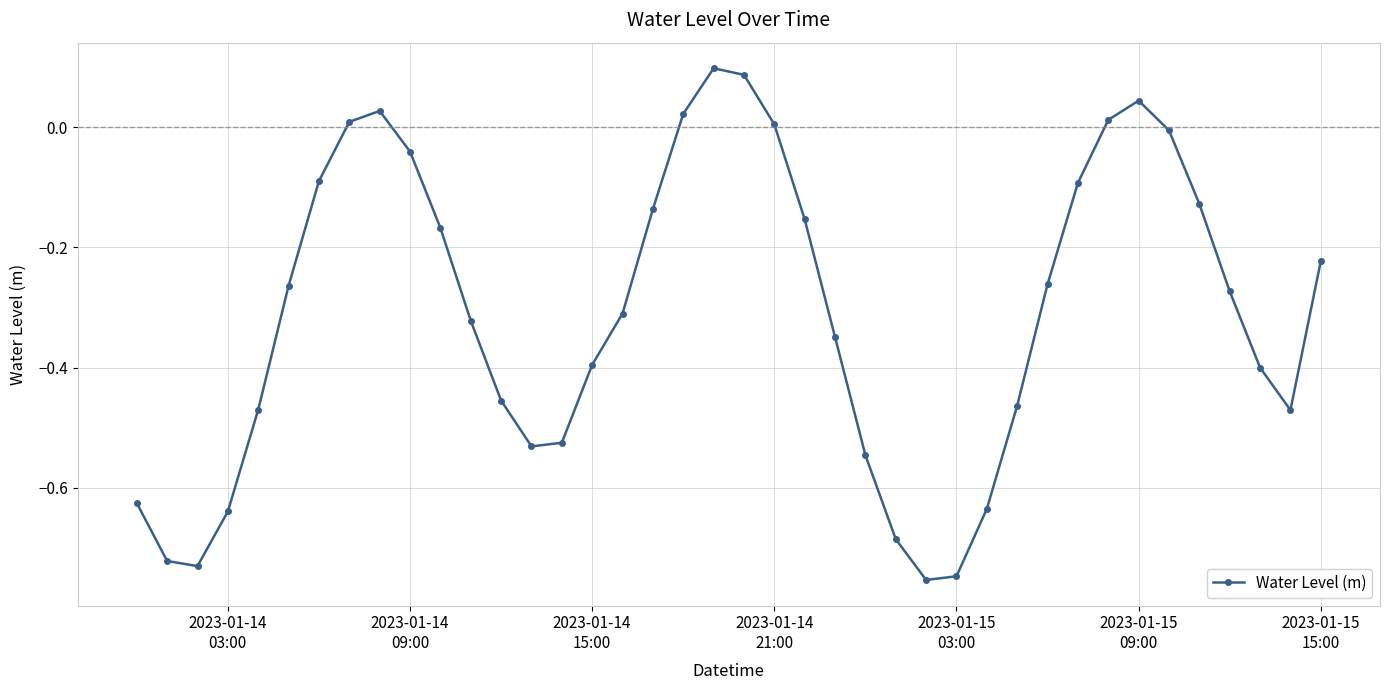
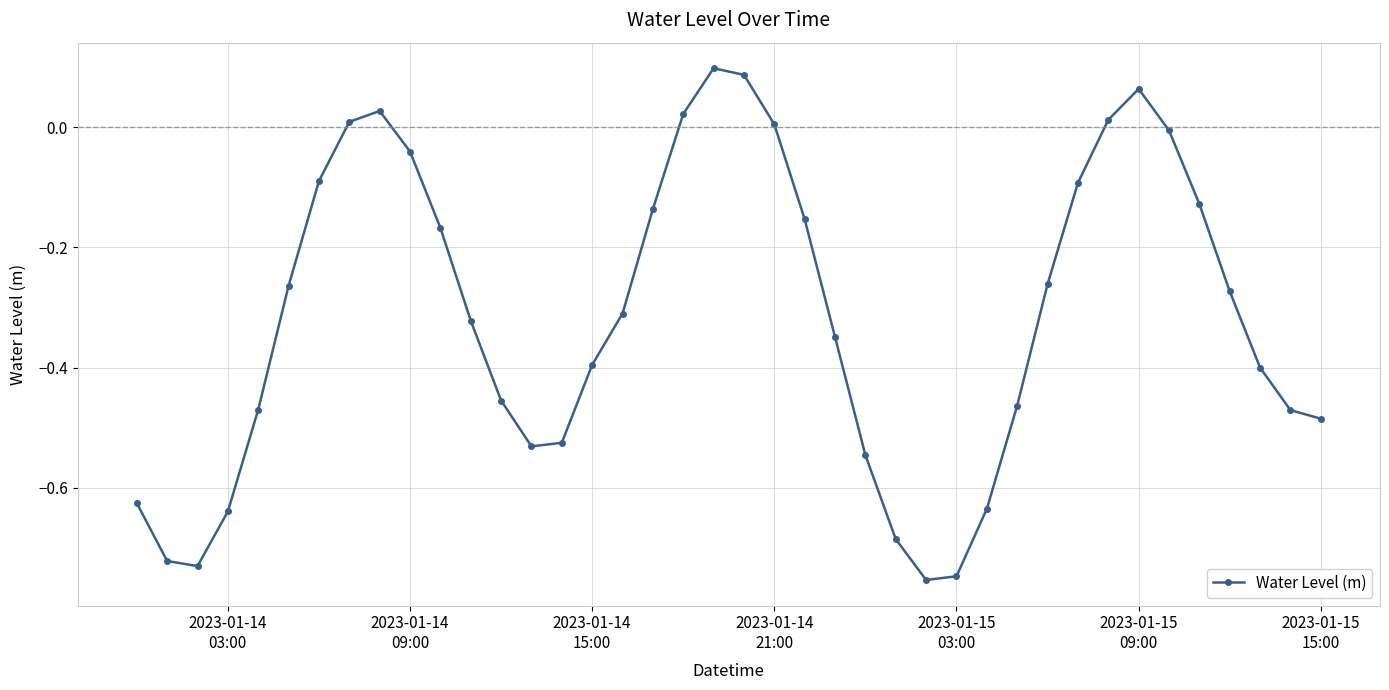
2023-01-15 09:00: 0.04 -> 0.06
2023-01-15 15:00: -0.22 -> -0.48
